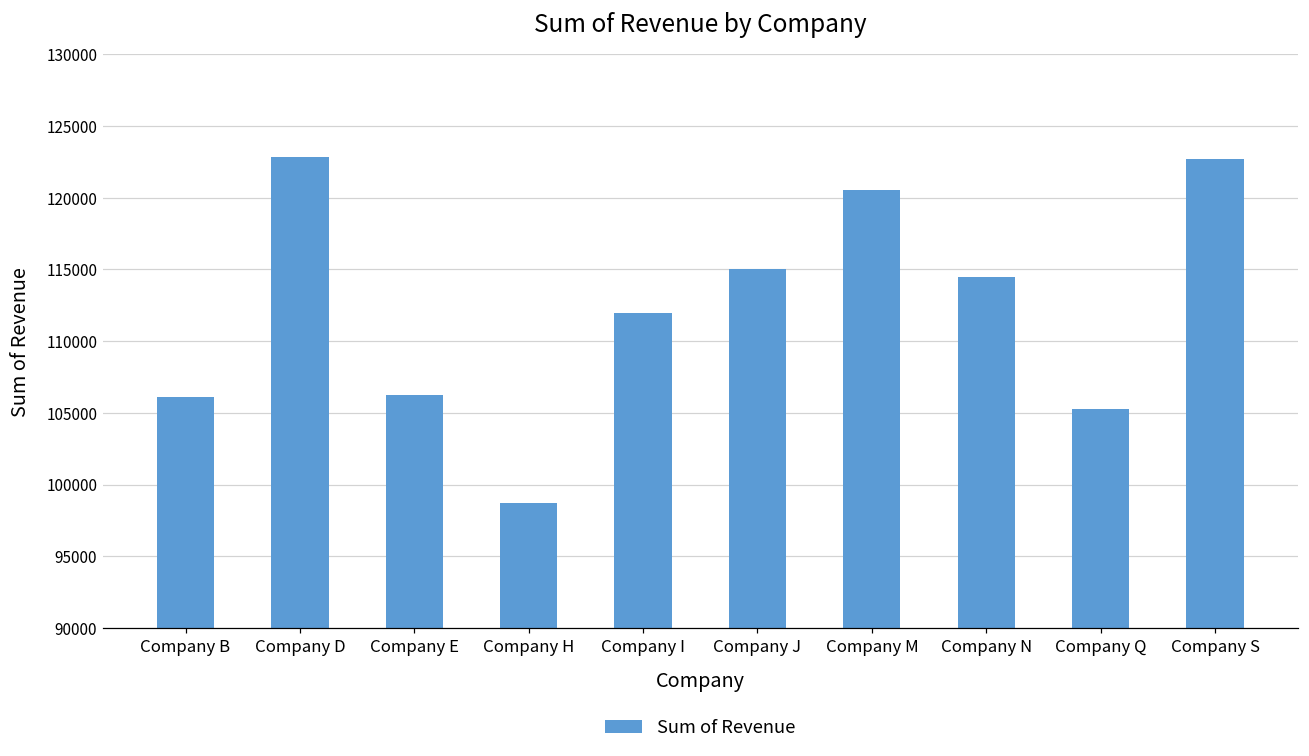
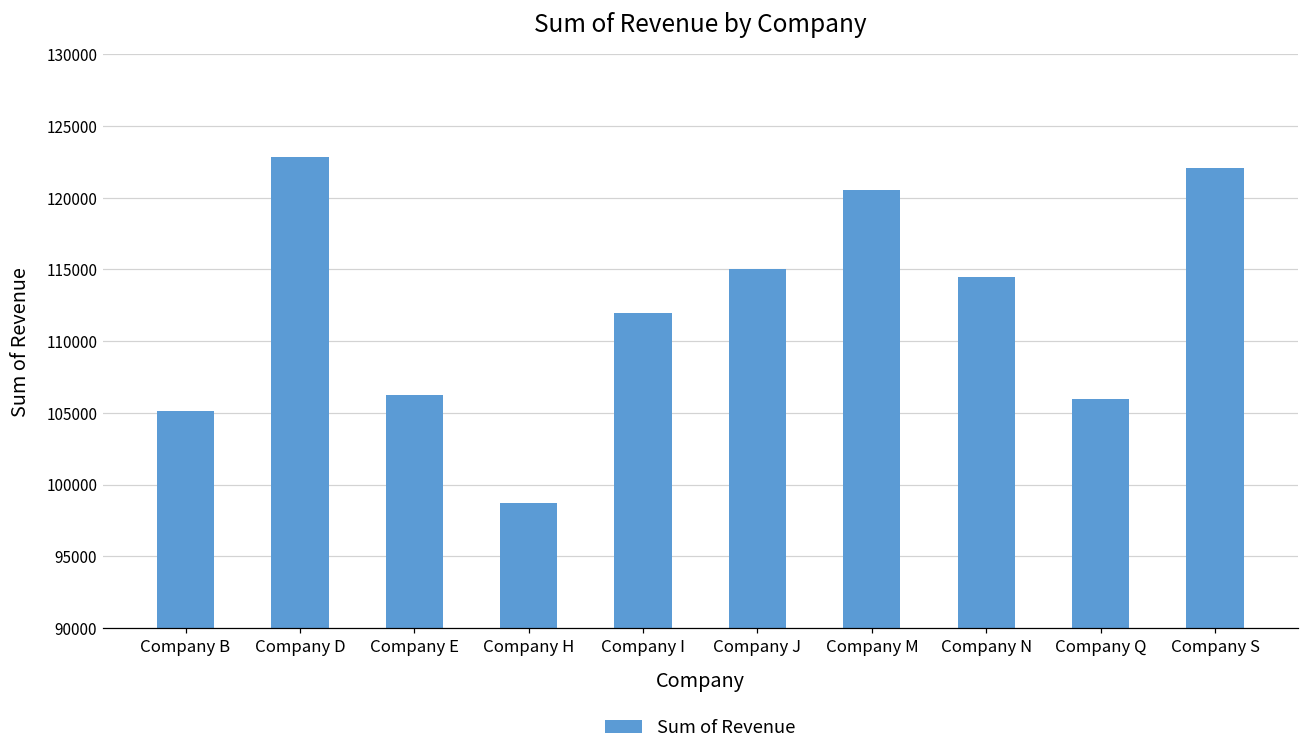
Company B: 106100 -> 105100
Company Q: 105300 -> 105900
Company S: 122700 -> 122100
